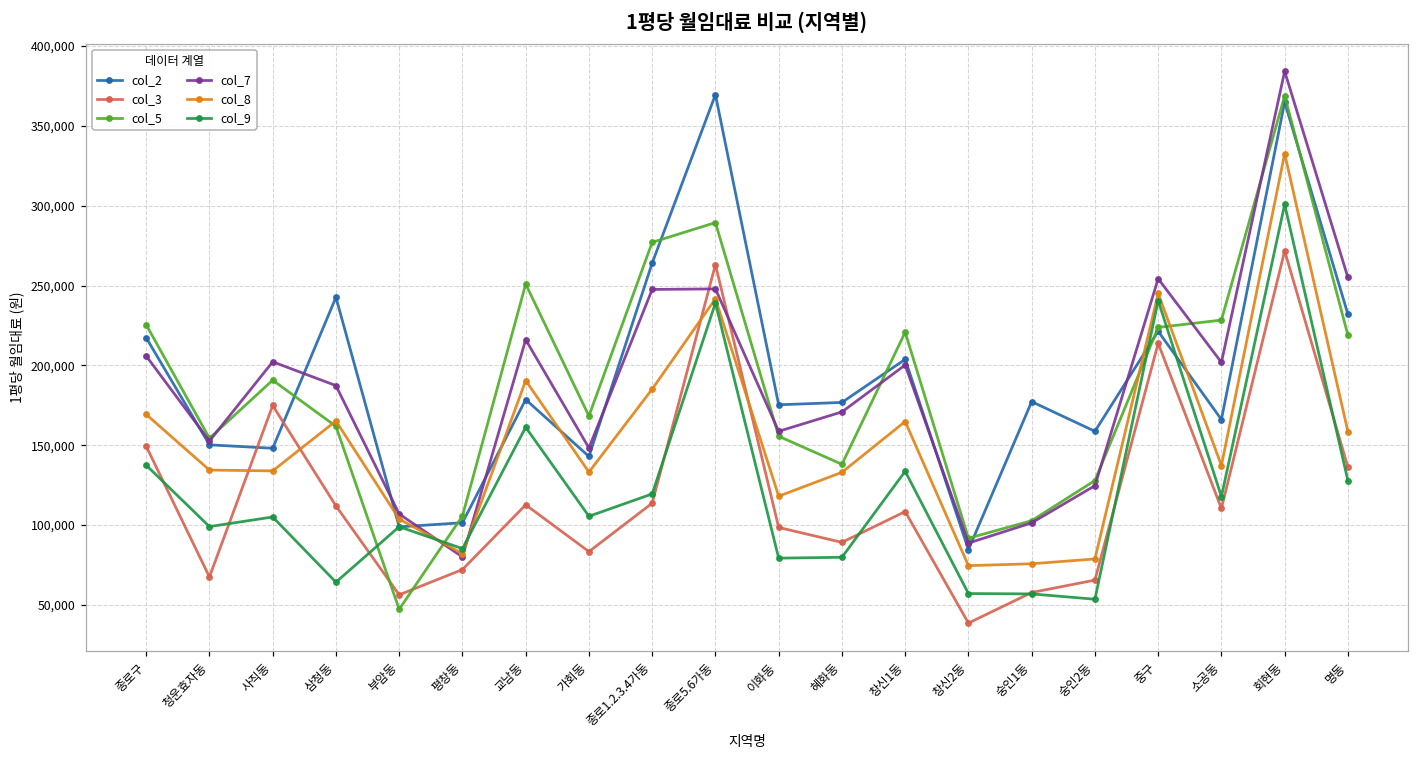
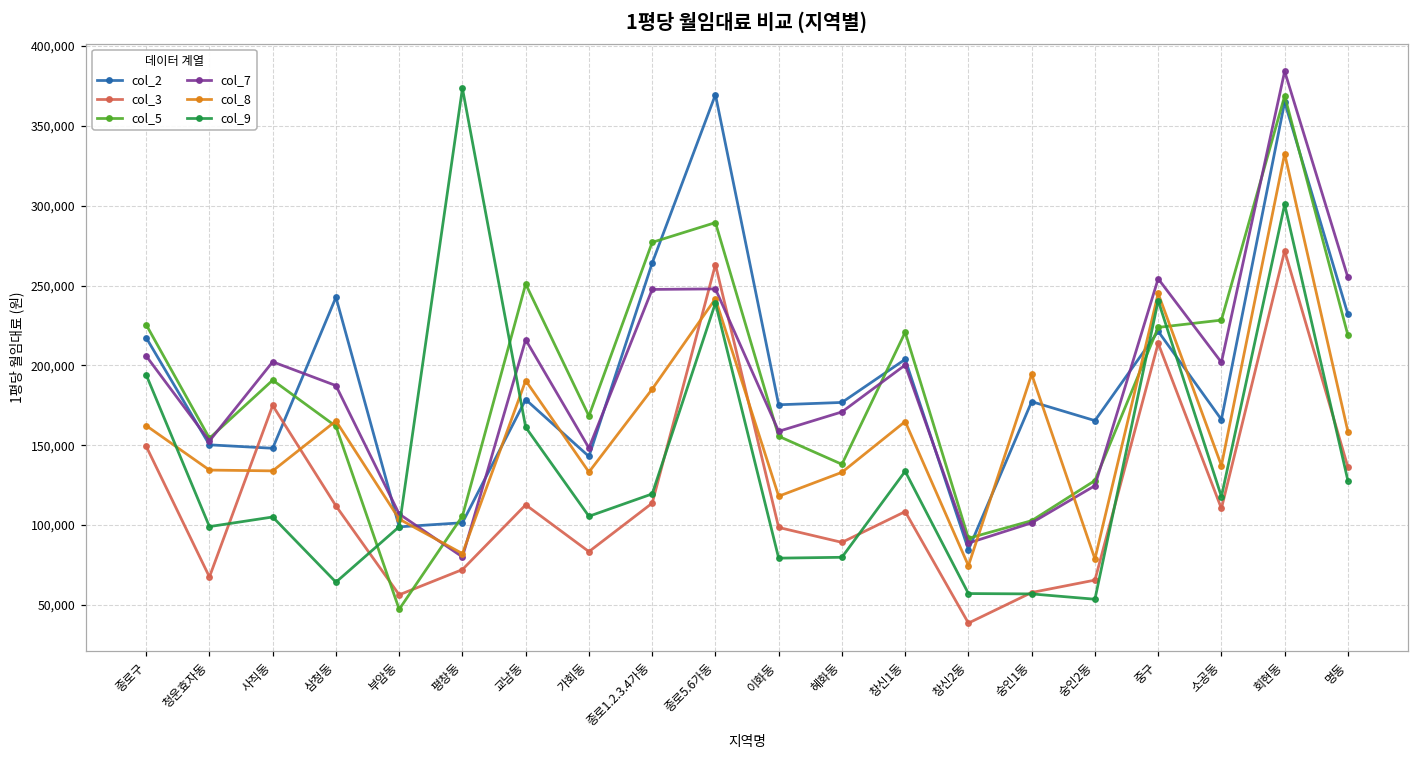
col_8, 종로구: 169,000 -> 162,000
col_9, 종로구: 137,000 -> 194,000
col_9, 평창동: 85,000 -> 374,000
col_8, 숭인1동: 76,000 -> 194,000
col_2, 숭인2동: 159,000 -> 165,000
